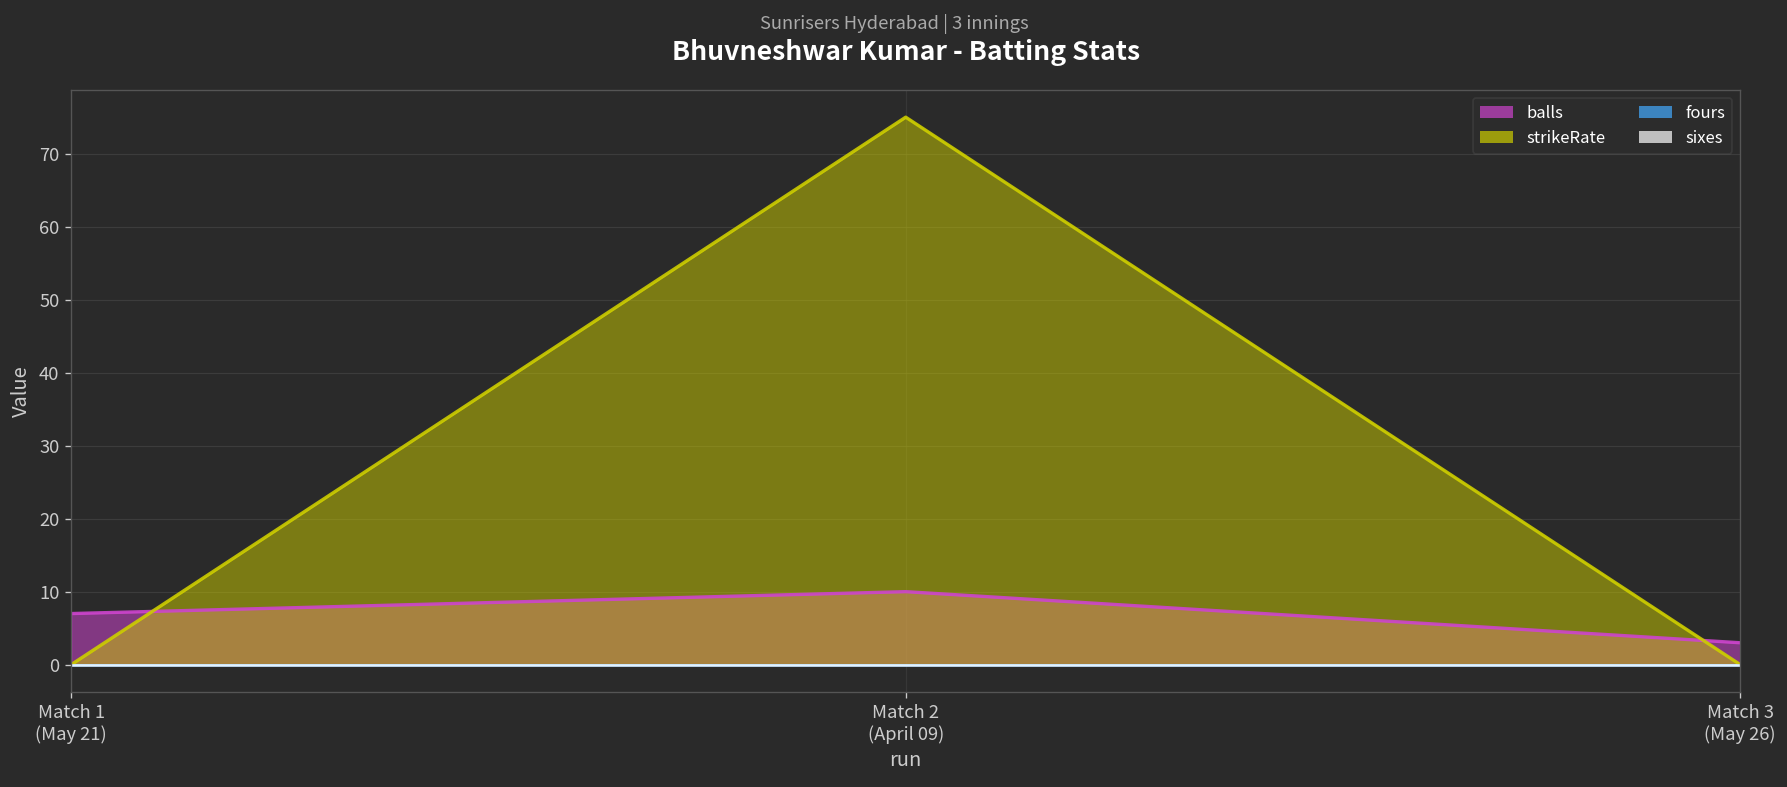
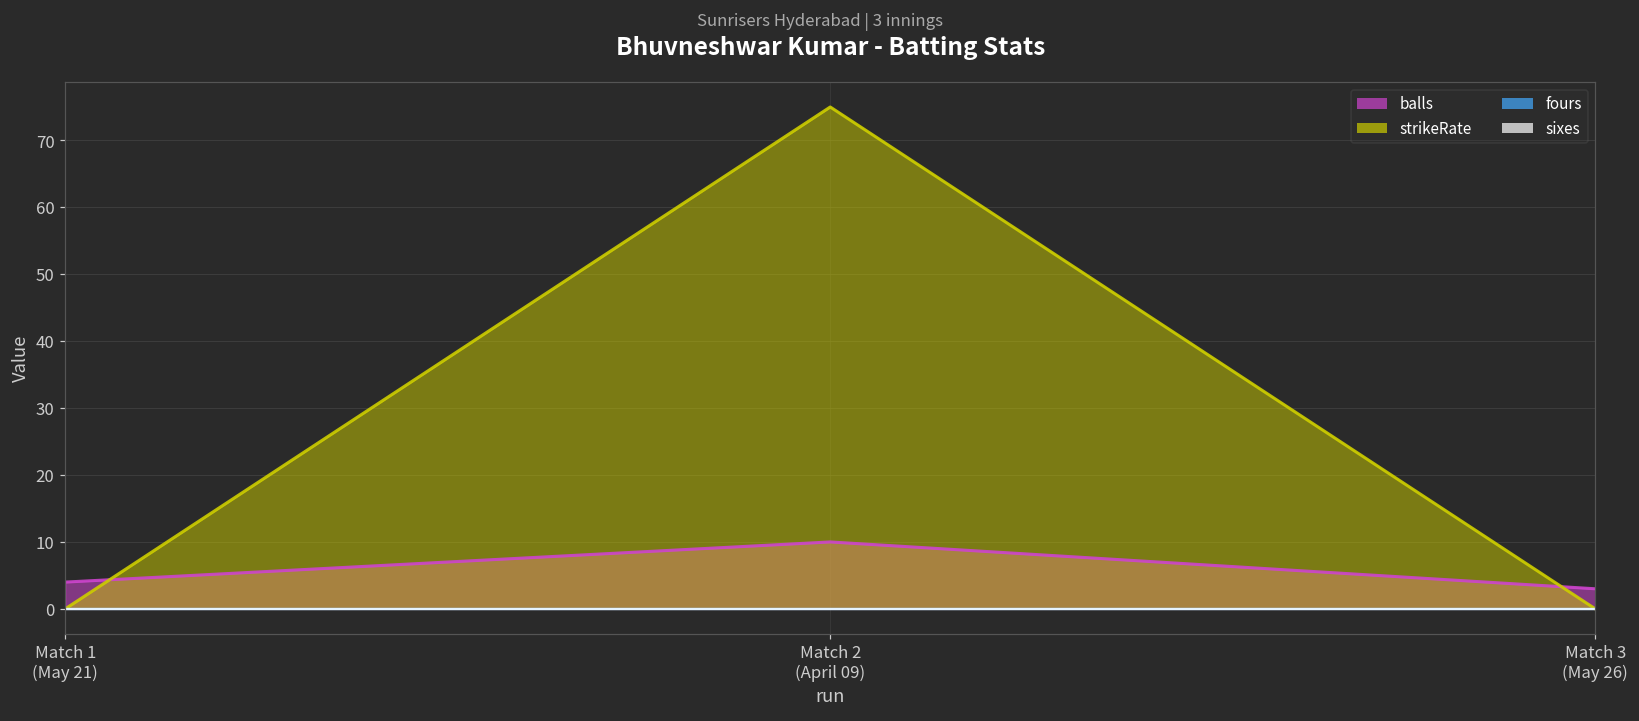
balls, Match 1 (May 21): 7 -> 4
